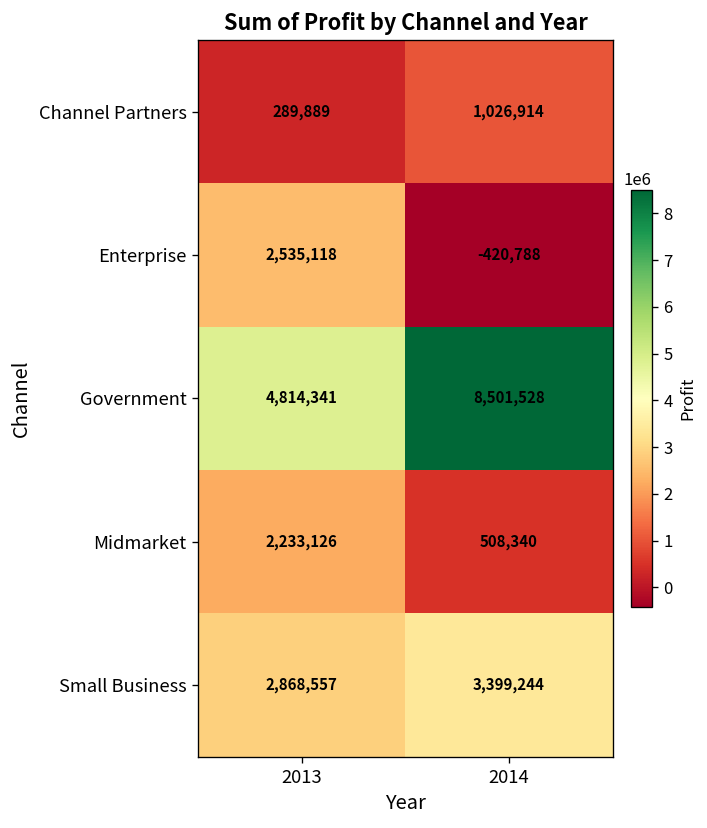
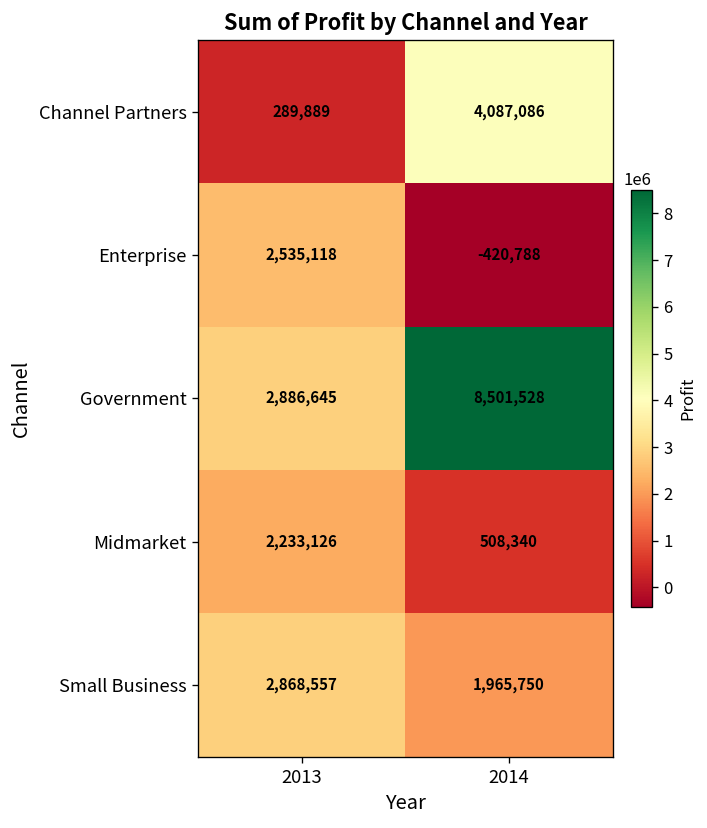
Channel Partners, 2014: 1,026,914 -> 4,087,086
Government, 2013: 4,814,341 -> 2,886,645
Small Business, 2014: 3,399,244 -> 1,965,750
